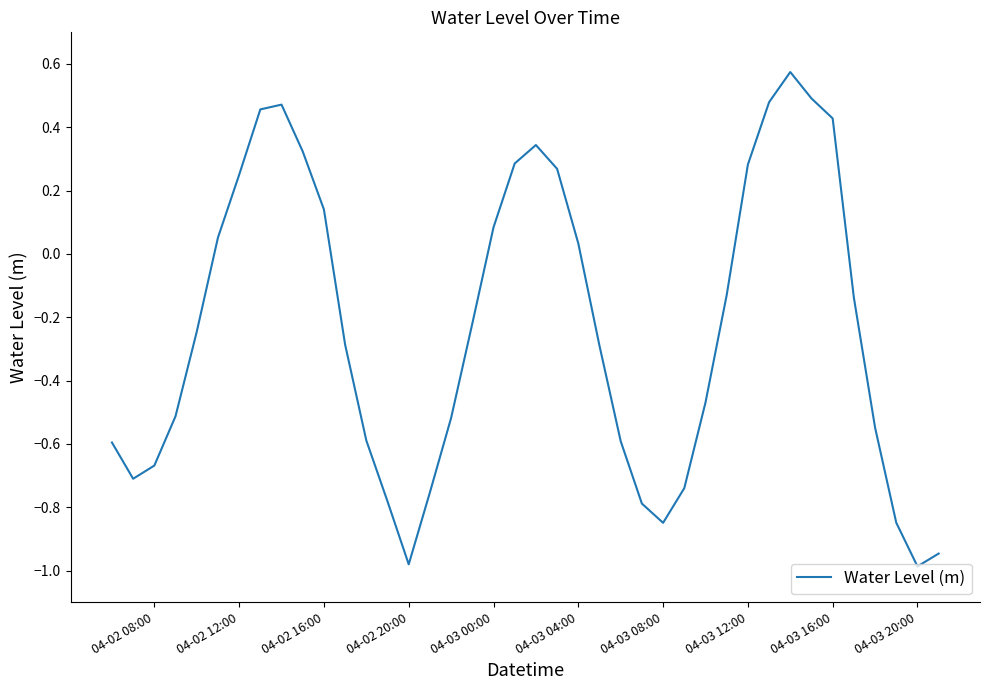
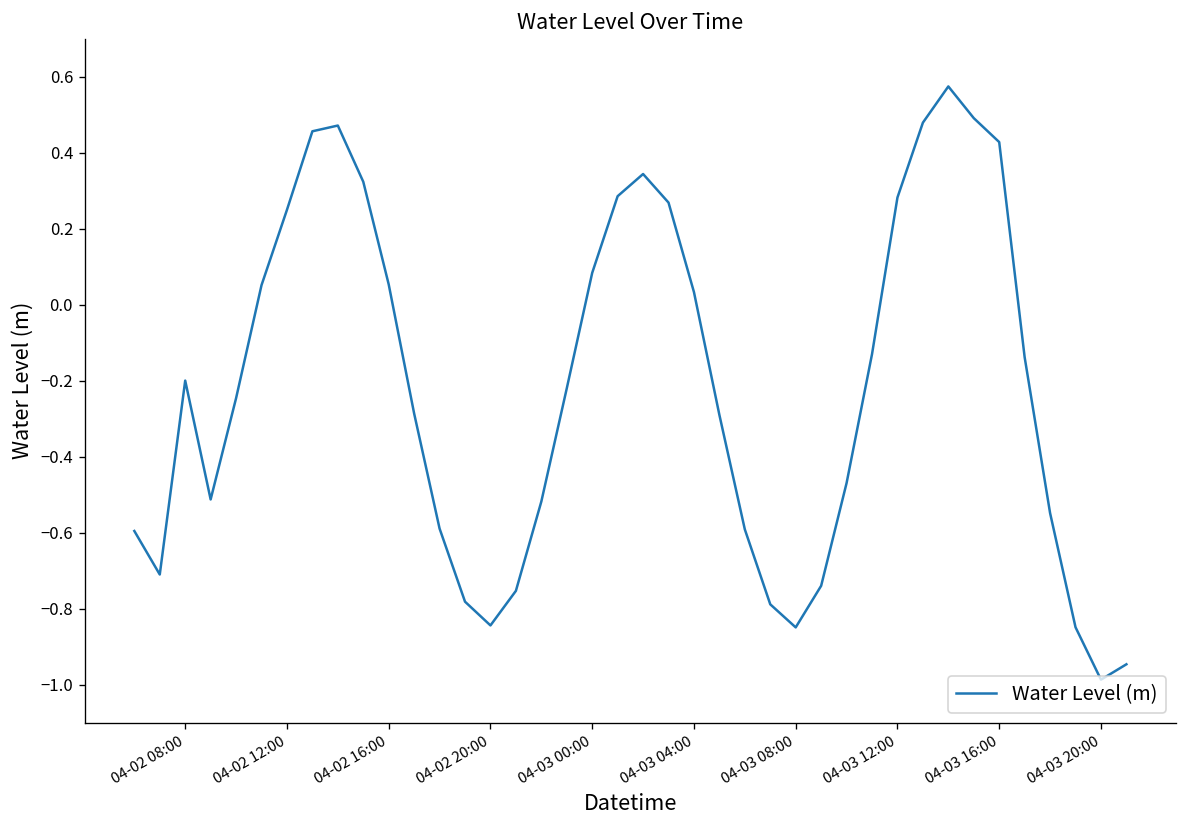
04-02 08:00: -0.67 -> -0.20
04-02 16:00: 0.14 -> 0.05
04-02 20:00: -0.98 -> -0.84
